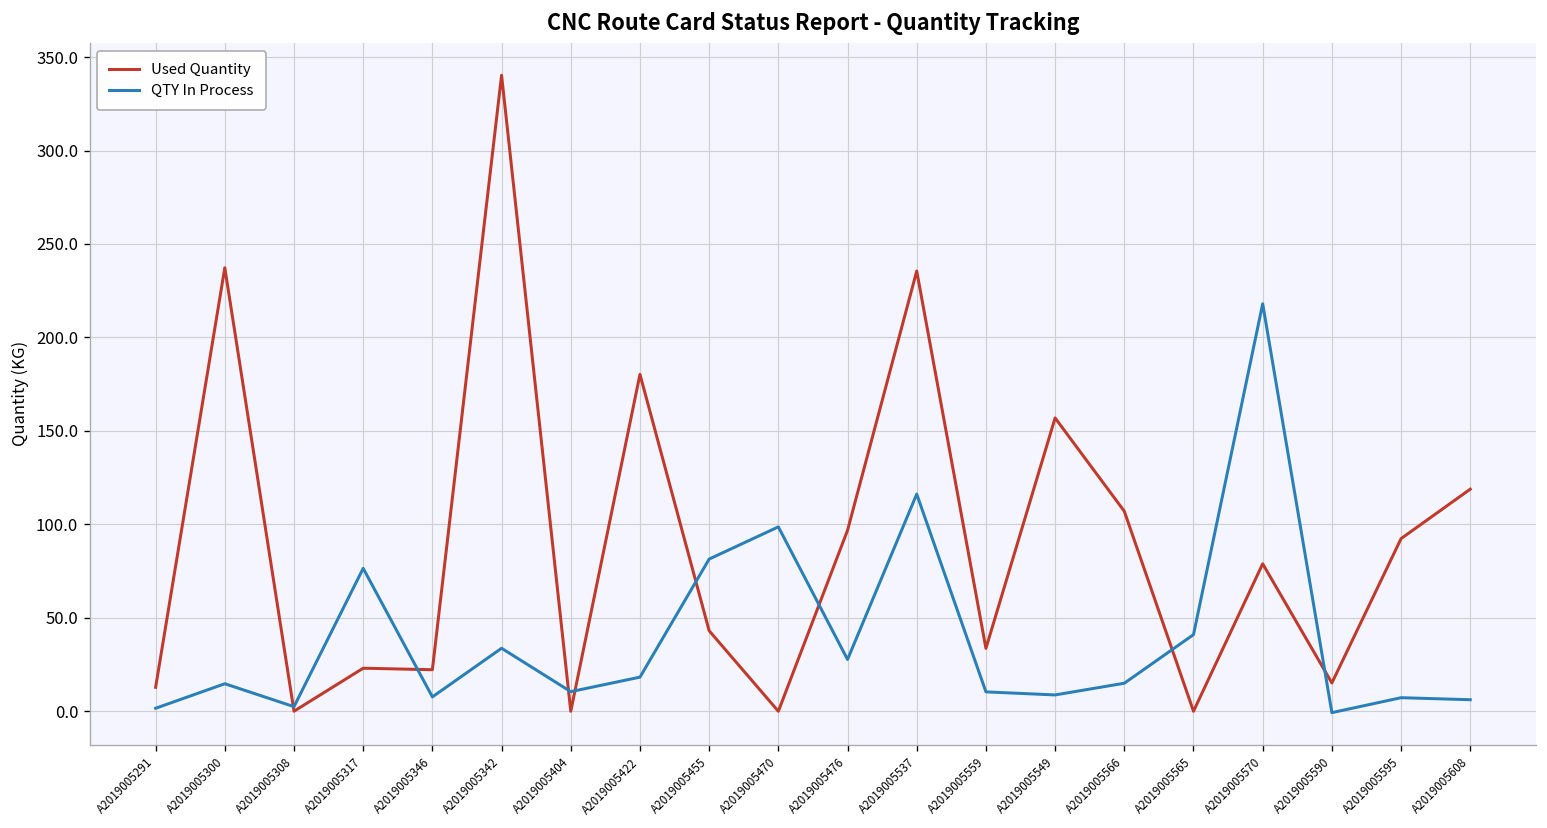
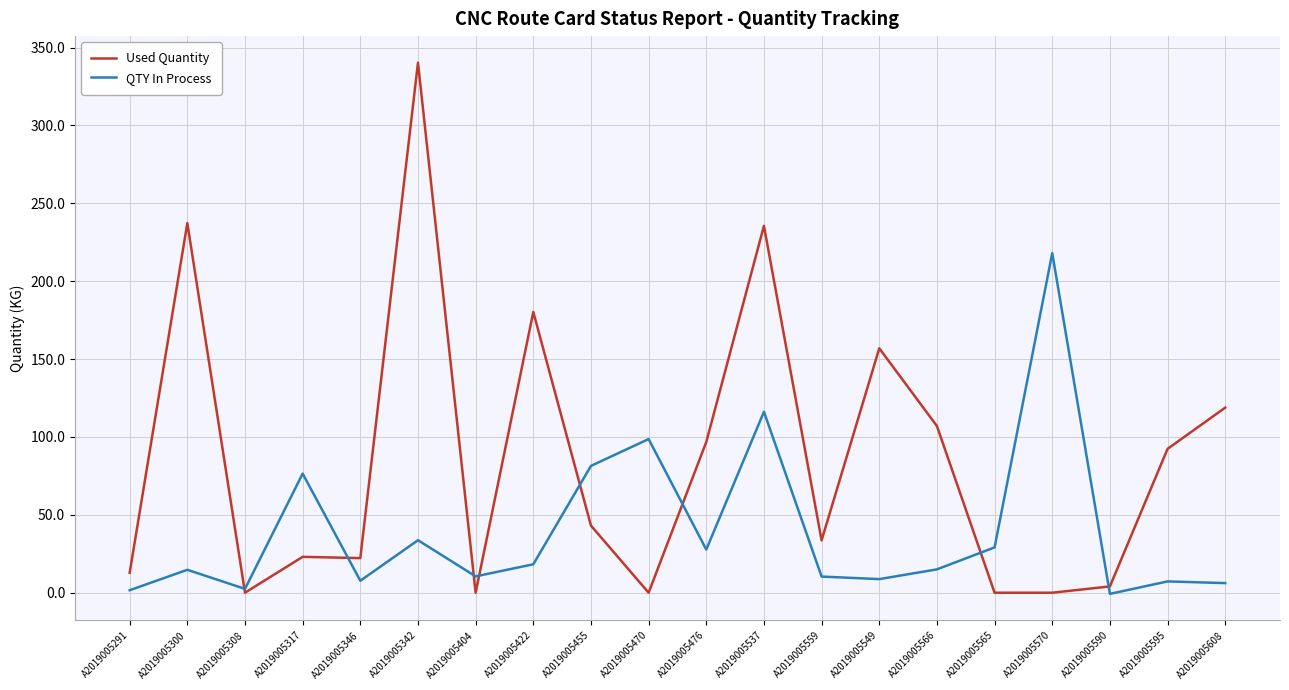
QTY In Process, A2019005565: 41 -> 29
Used Quantity, A2019005570: 79 -> 0
Used Quantity, A2019005590: 15 -> 4
